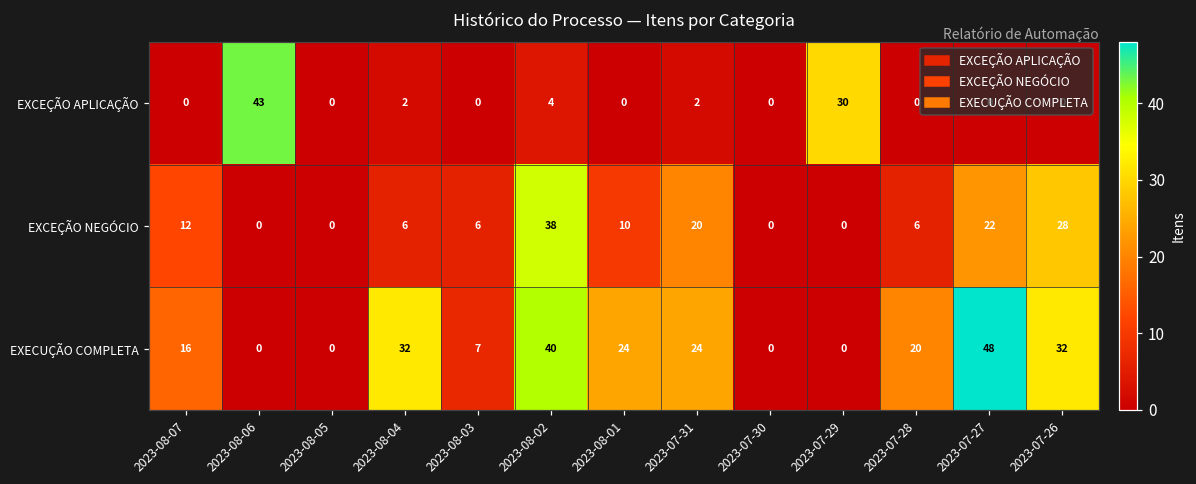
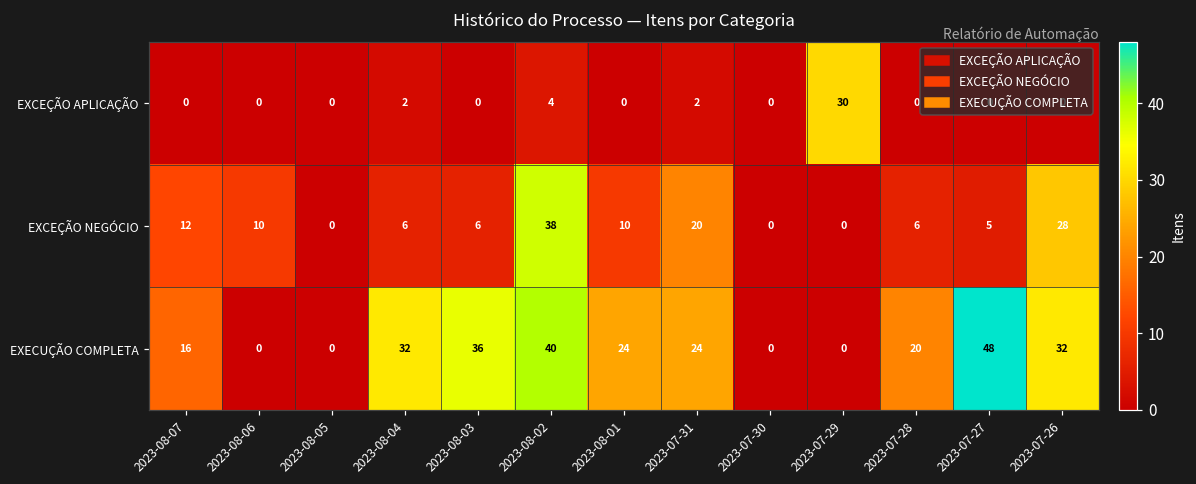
EXCEÇÃO APLICAÇÃO, 2023-08-06: 43 -> 0
EXCEÇÃO NEGÓCIO, 2023-08-06: 0 -> 10
EXCEÇÃO NEGÓCIO, 2023-07-27: 22 -> 5
EXECUÇÃO COMPLETA, 2023-08-03: 7 -> 36
